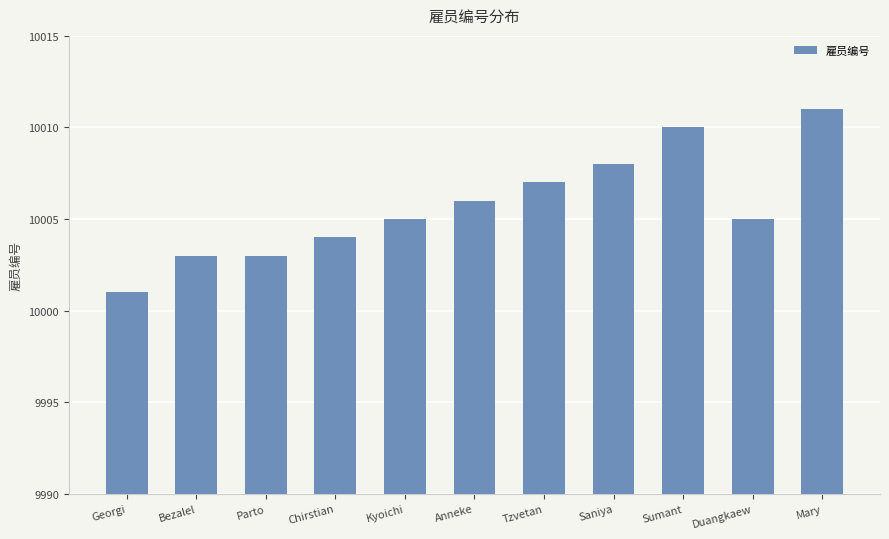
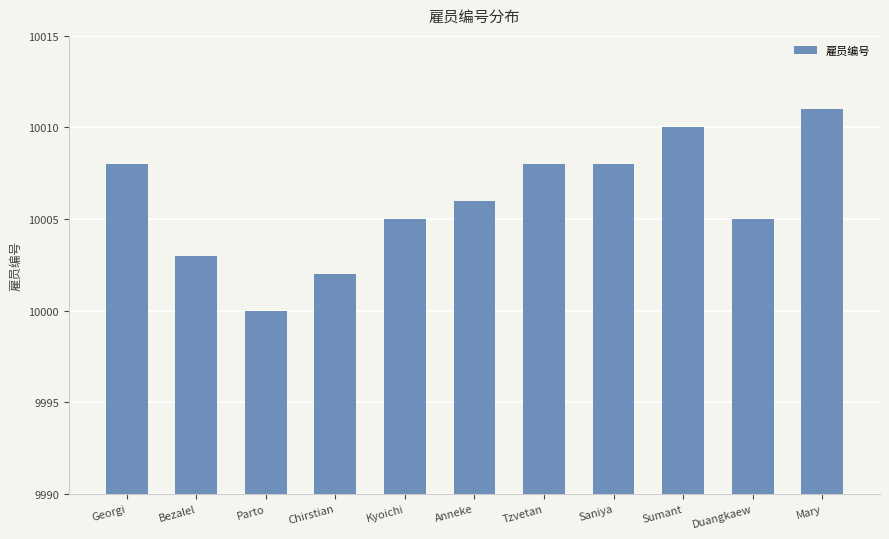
Georgi: 10001 -> 10008
Parto: 10003 -> 10000
Chirstian: 10004 -> 10002
Tzvetan: 10007 -> 10008
